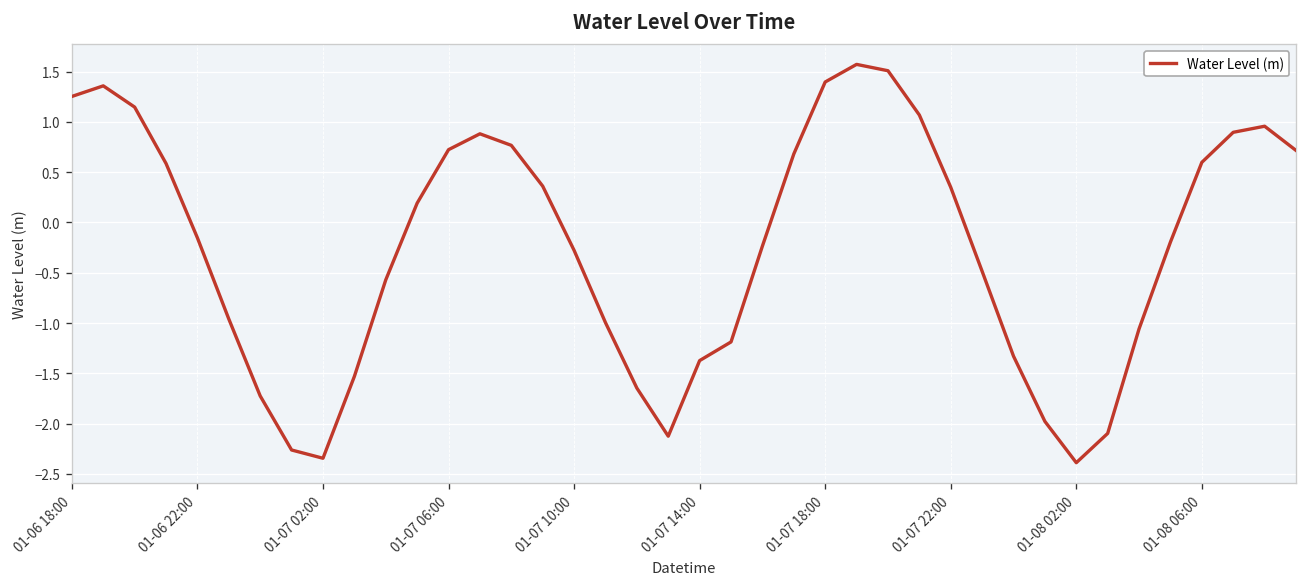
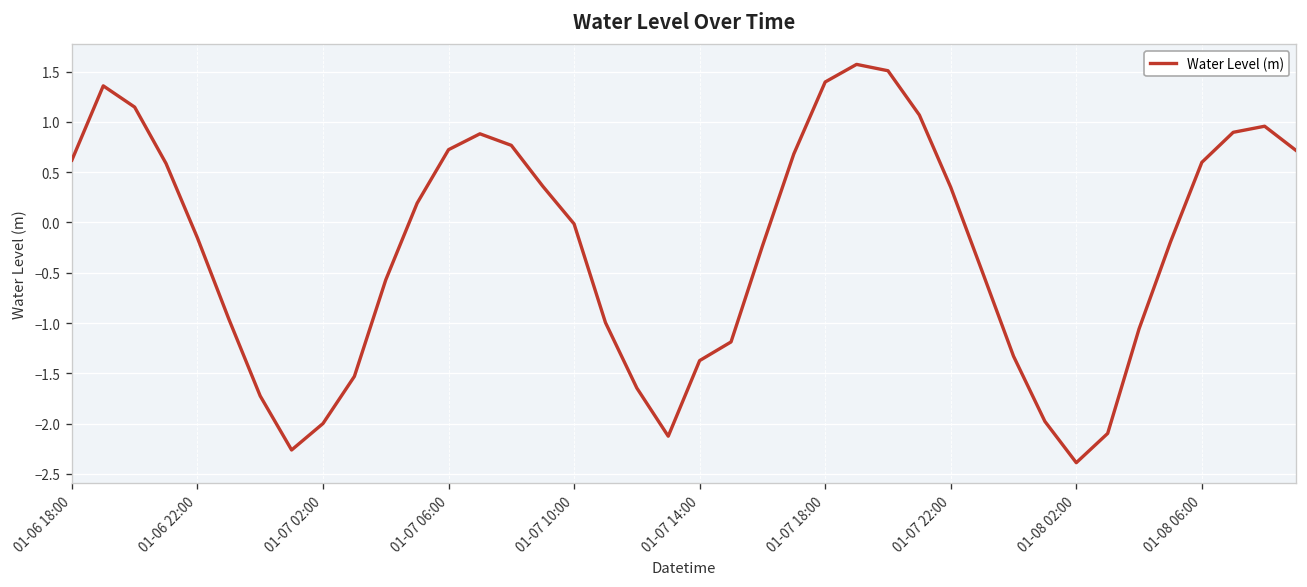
01-06 18:00: 1.3 -> 0.6
01-07 02:00: -2.3 -> -2.0
01-07 10:00: -0.3 -> 0.0
